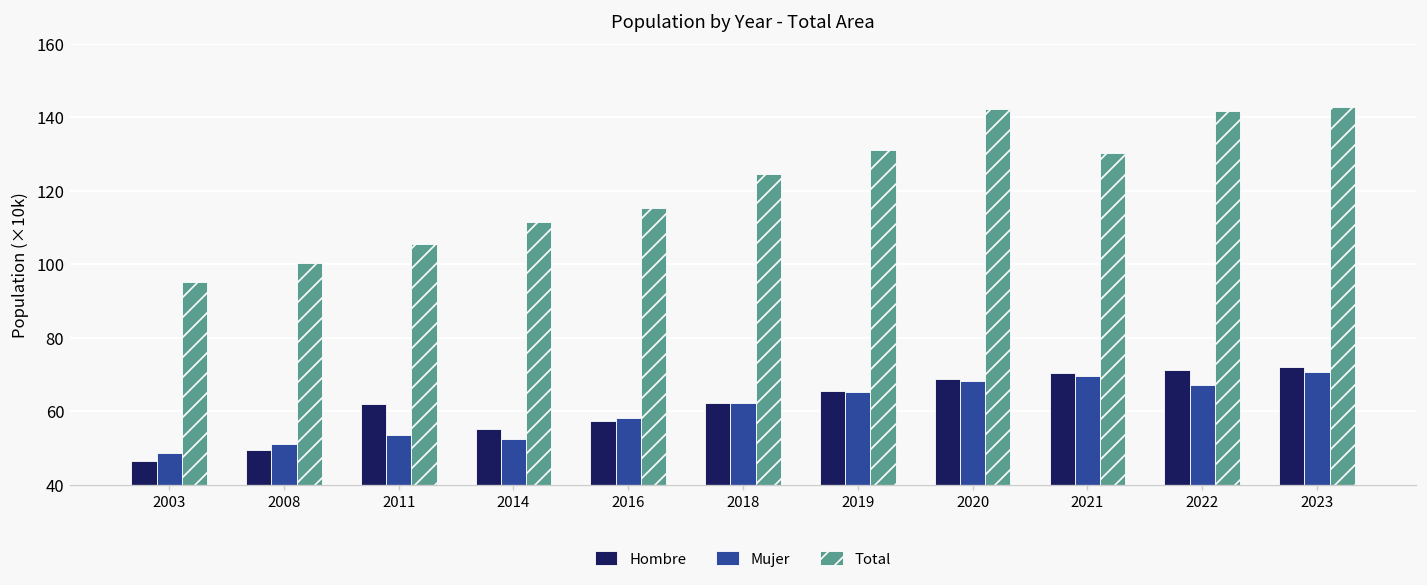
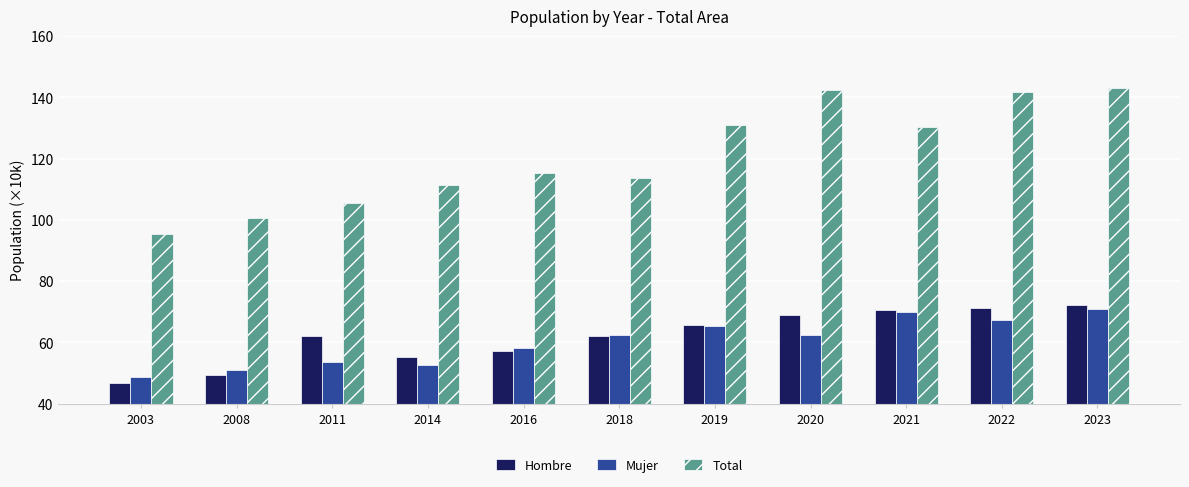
Total, 2018: 125 -> 113
Mujer, 2020: 68 -> 62
